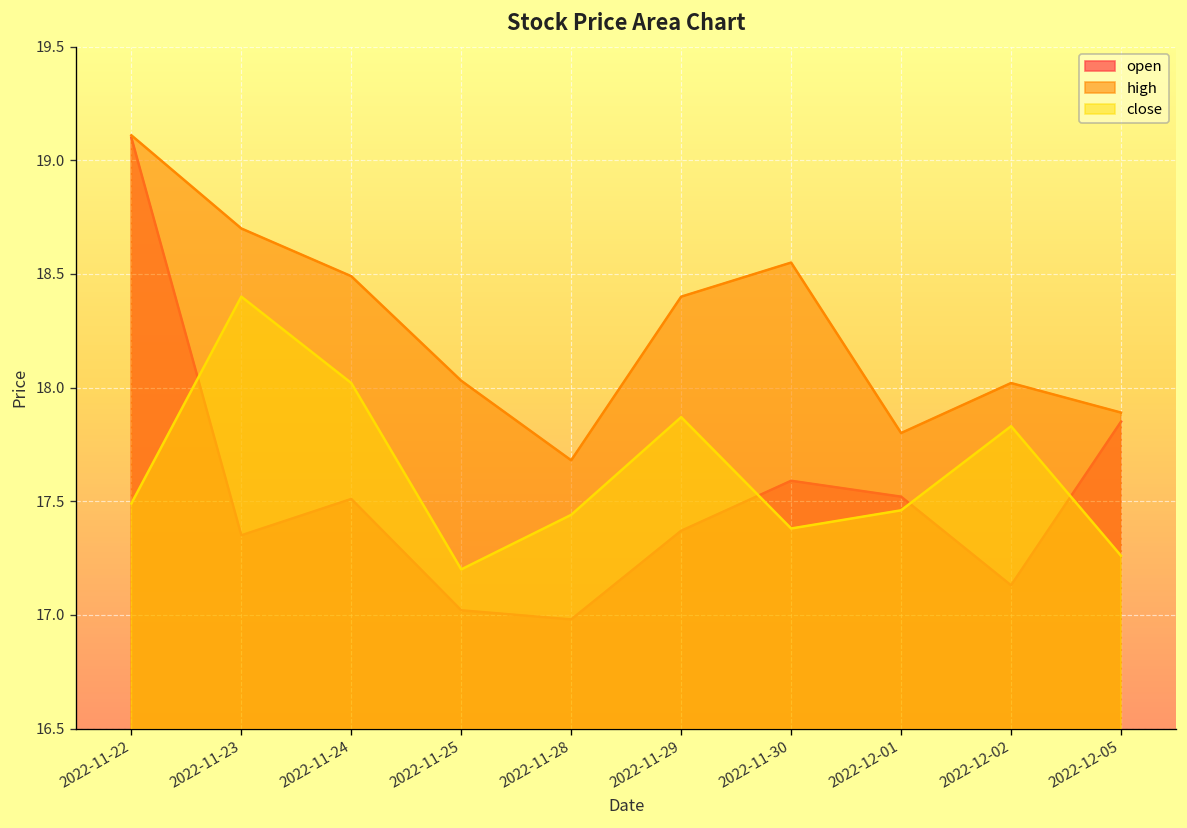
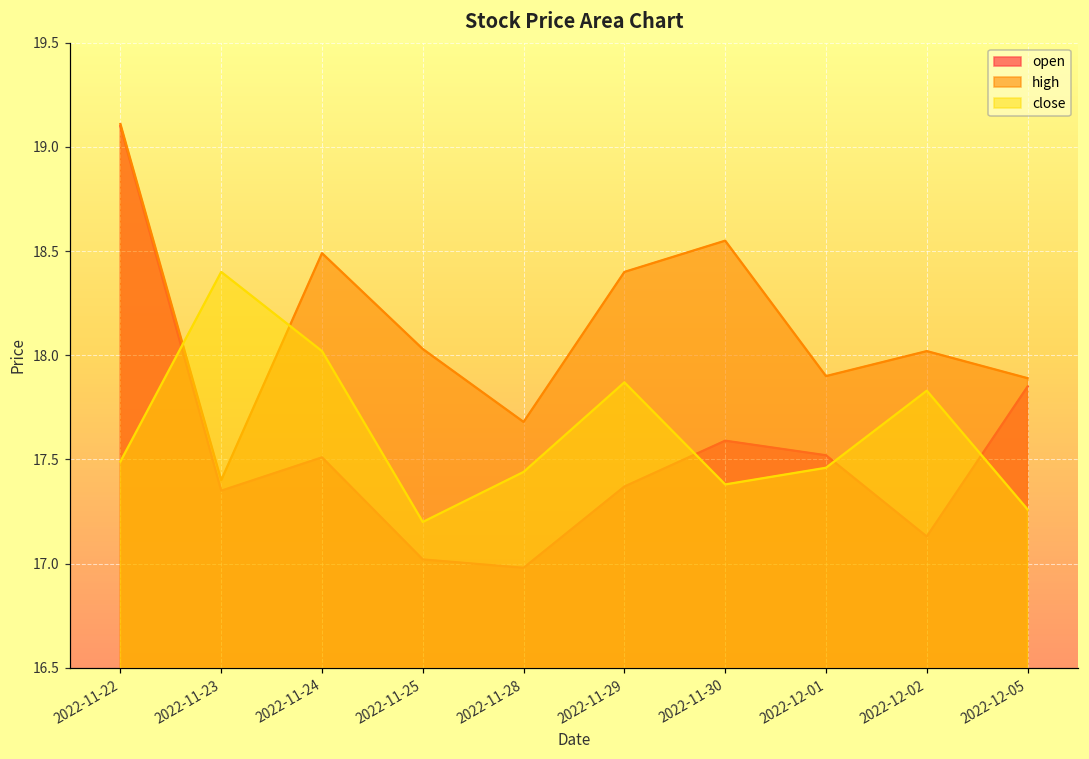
high, 2022-11-23: 18.7 -> 17.4
high, 2022-12-01: 17.8 -> 17.9
